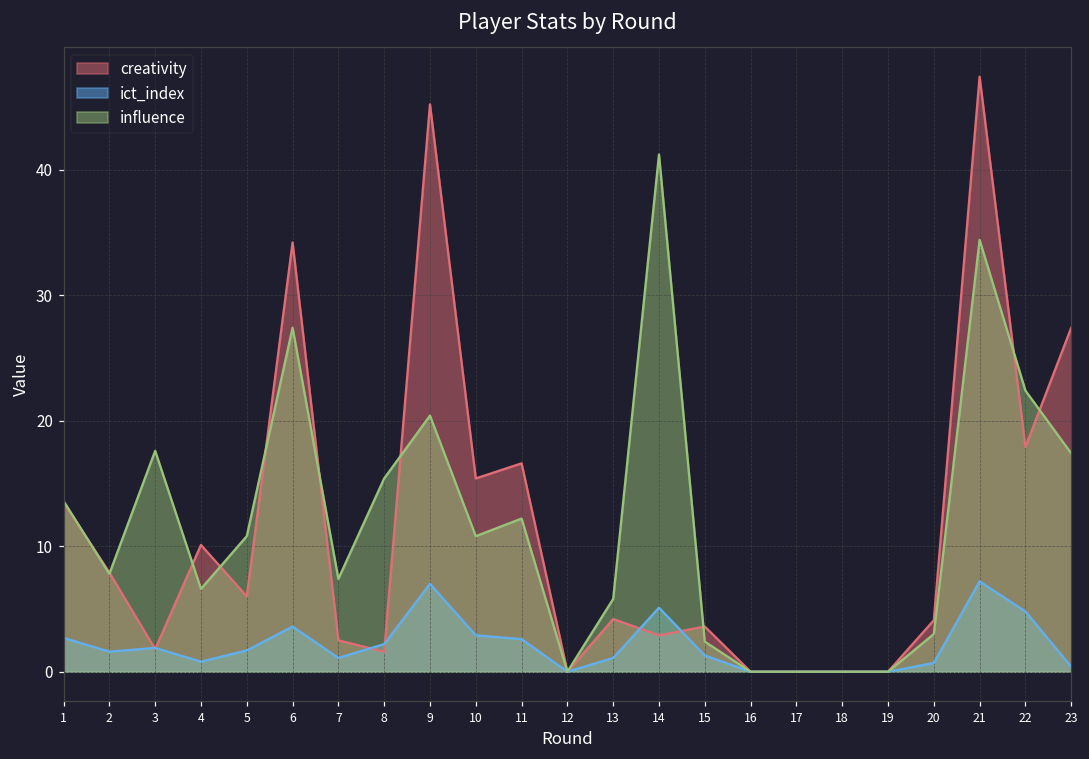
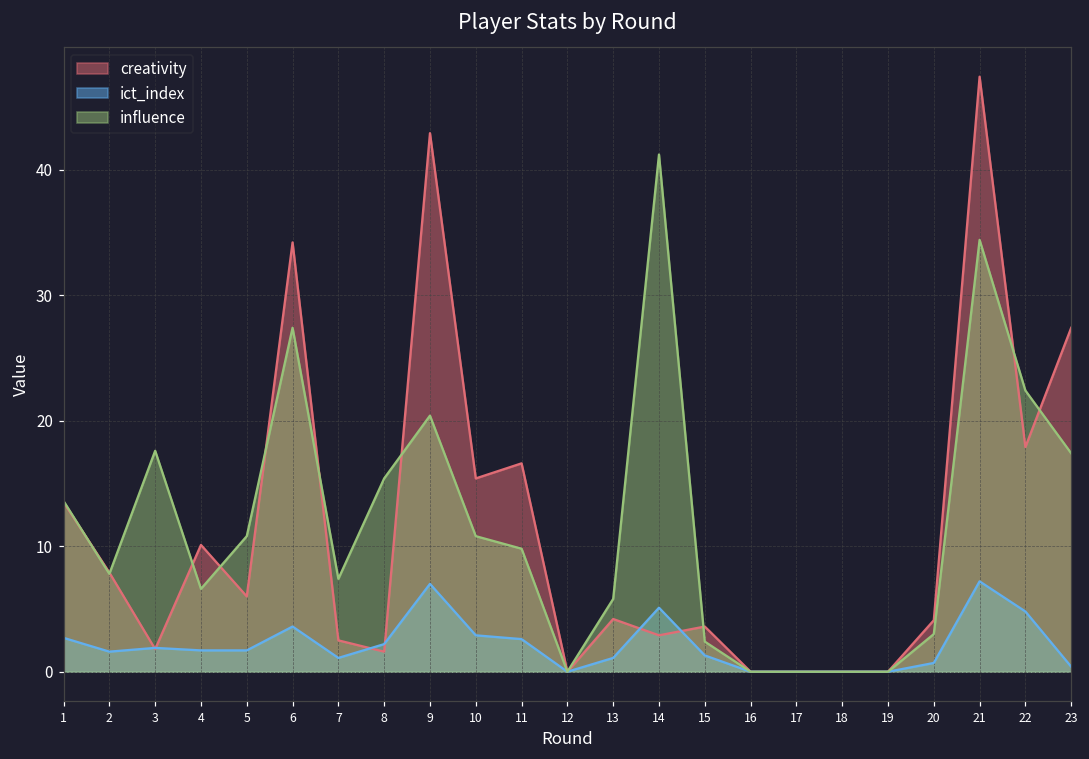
ict_index, 4: 0.8 -> 1.7
creativity, 9: 45.2 -> 42.9
influence, 11: 12.2 -> 9.8
